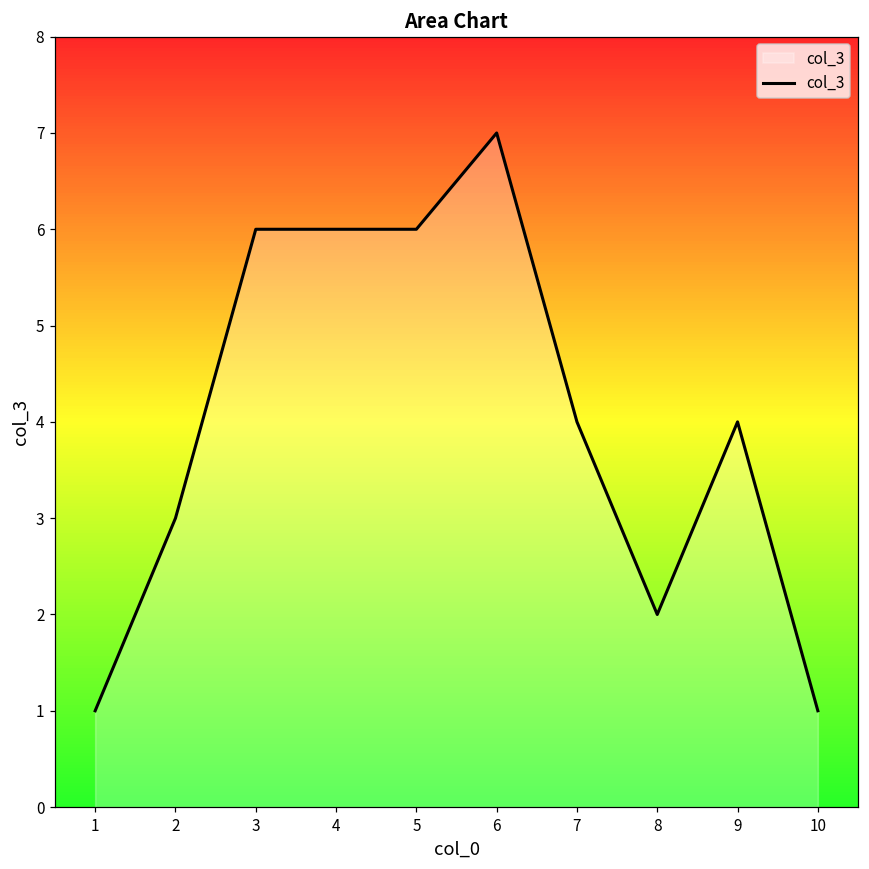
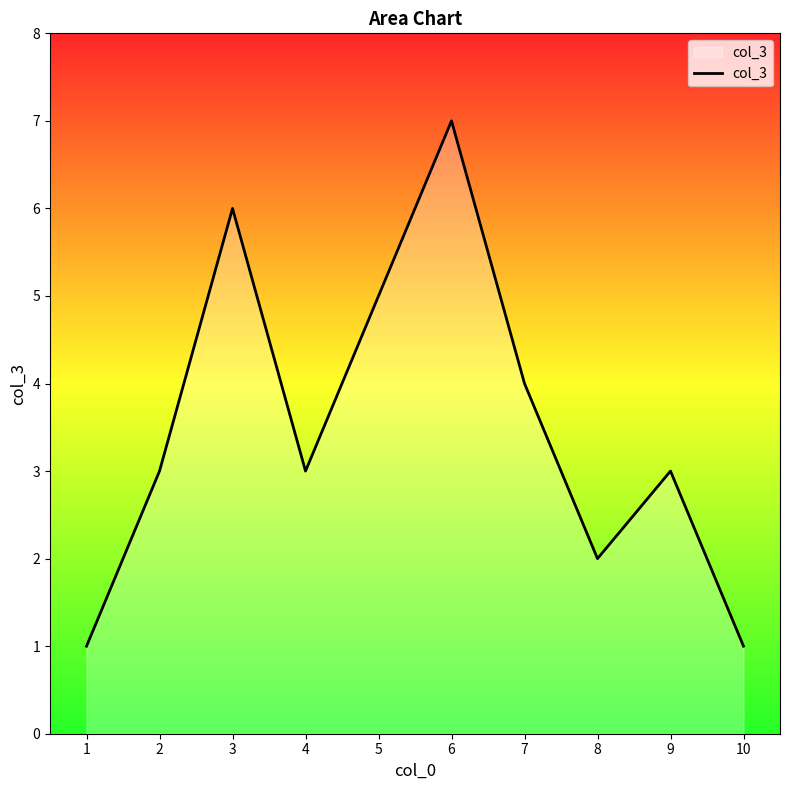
4: 6 -> 3
5: 6 -> 5
9: 4 -> 3
